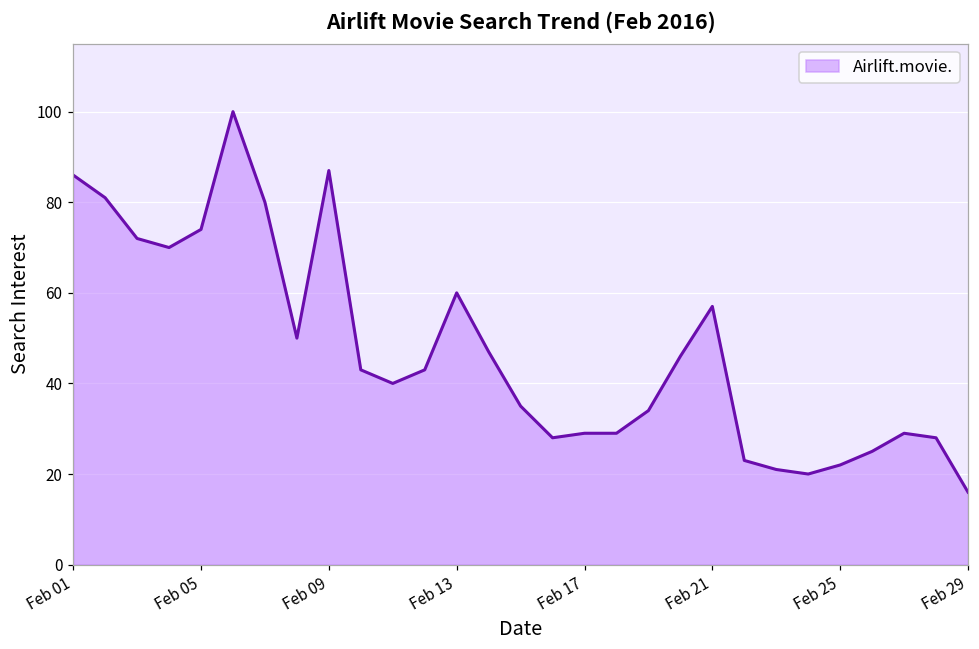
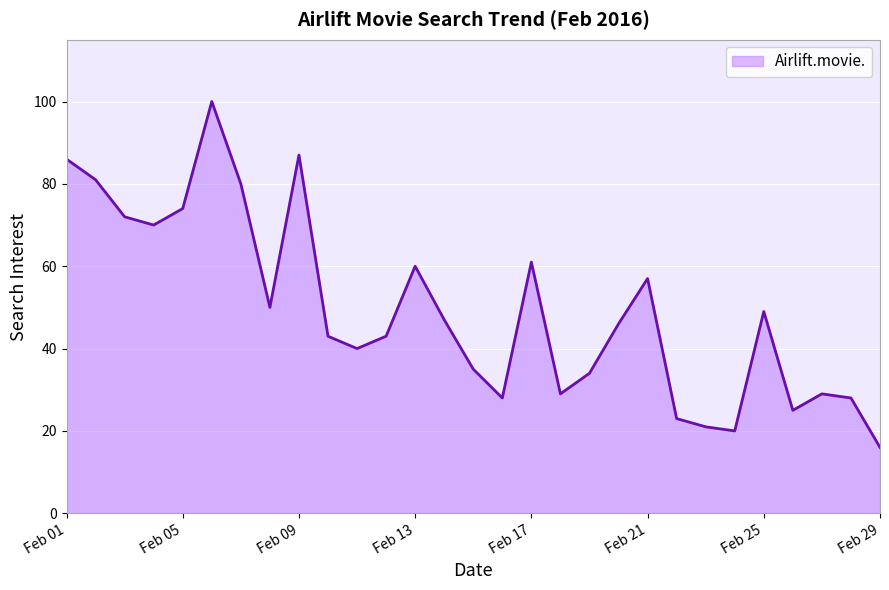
Feb 17: 29 -> 61
Feb 25: 22 -> 49
